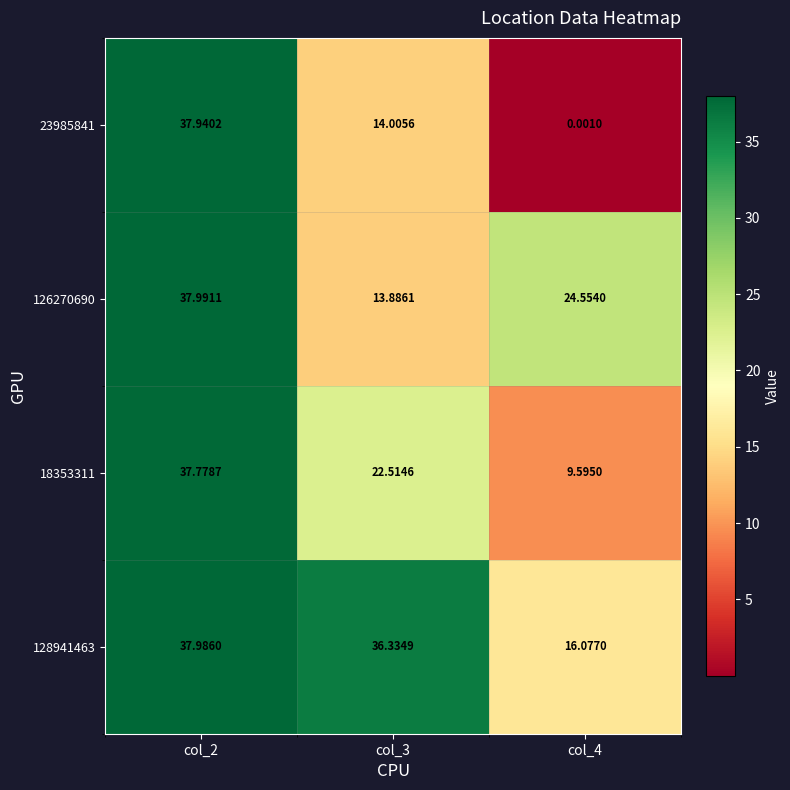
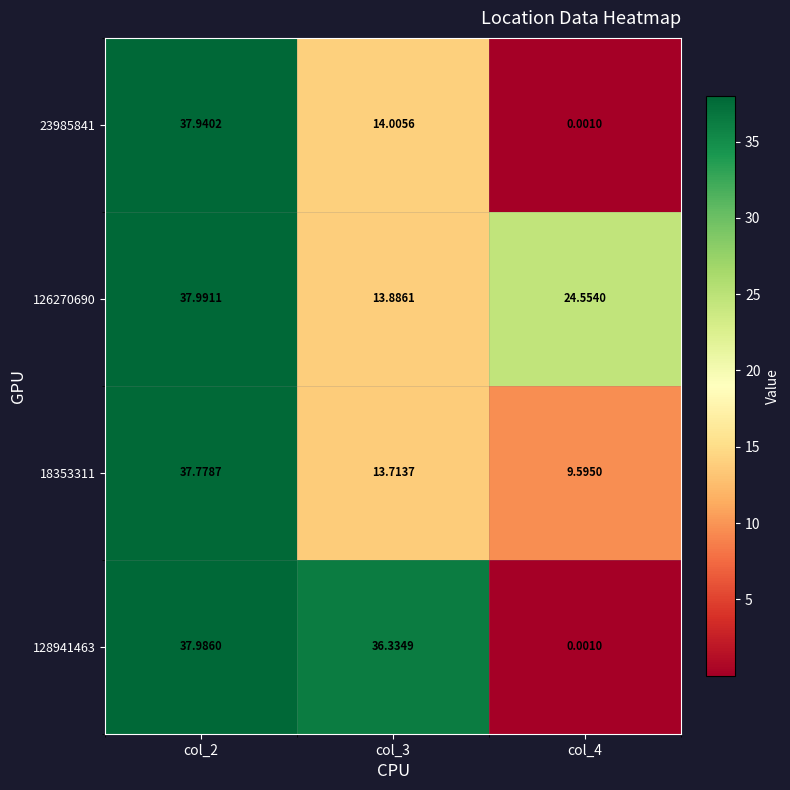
18353311, col_3: 22.5146 -> 13.7137
128941463, col_4: 16.0770 -> 0.0010
